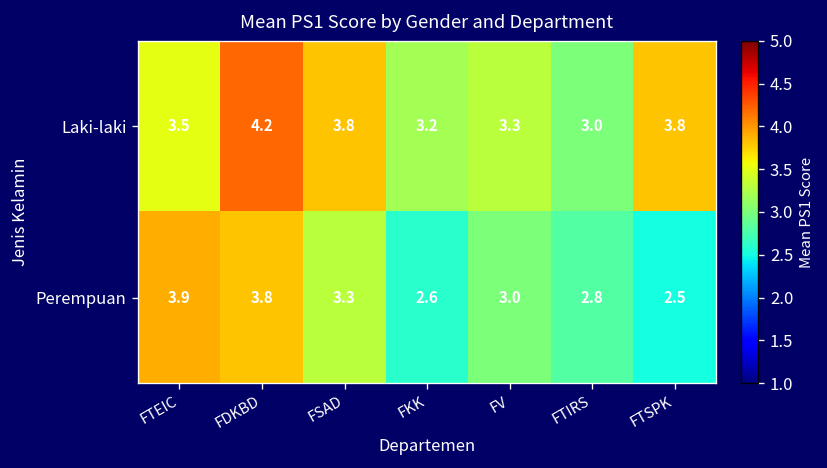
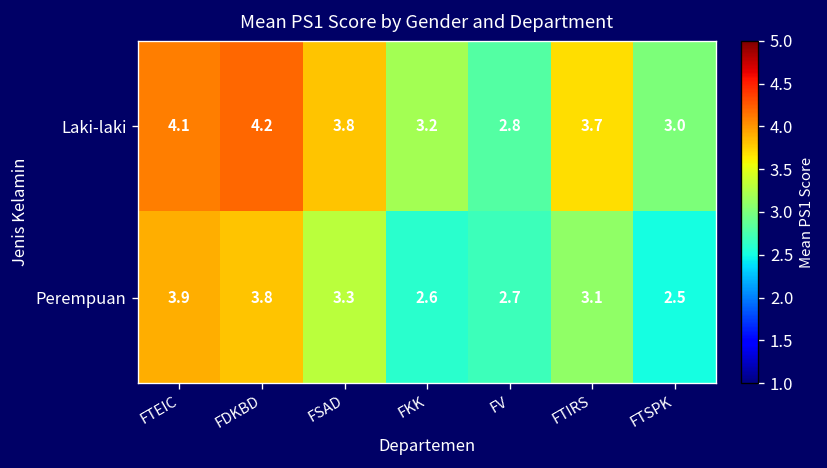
Laki-laki, FTEIC: 3.5 -> 4.1
Laki-laki, FV: 3.3 -> 2.8
Laki-laki, FTIRS: 3.0 -> 3.7
Laki-laki, FTSPK: 3.8 -> 3.0
Perempuan, FV: 3.0 -> 2.7
Perempuan, FTIRS: 2.8 -> 3.1
